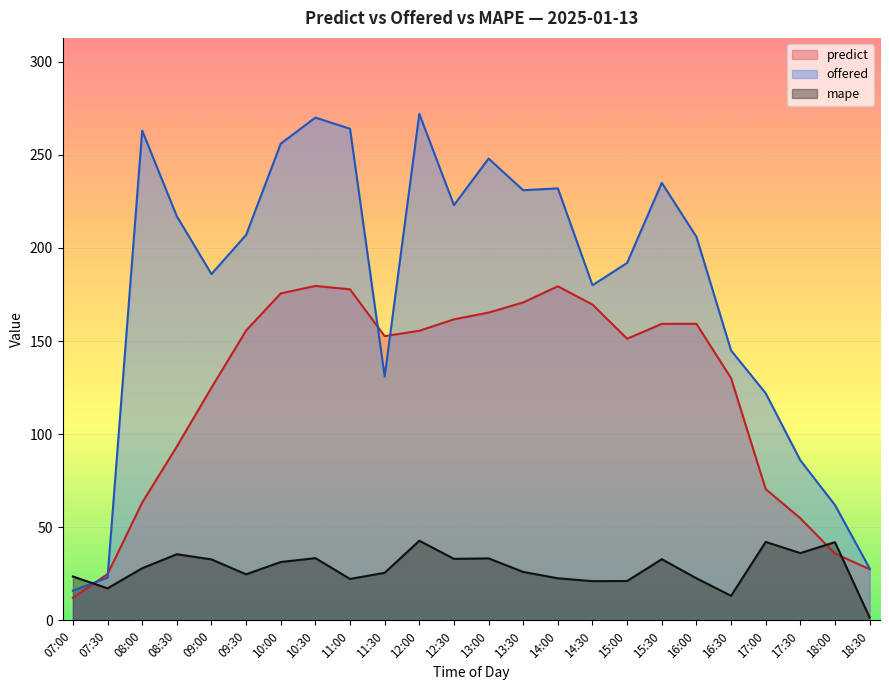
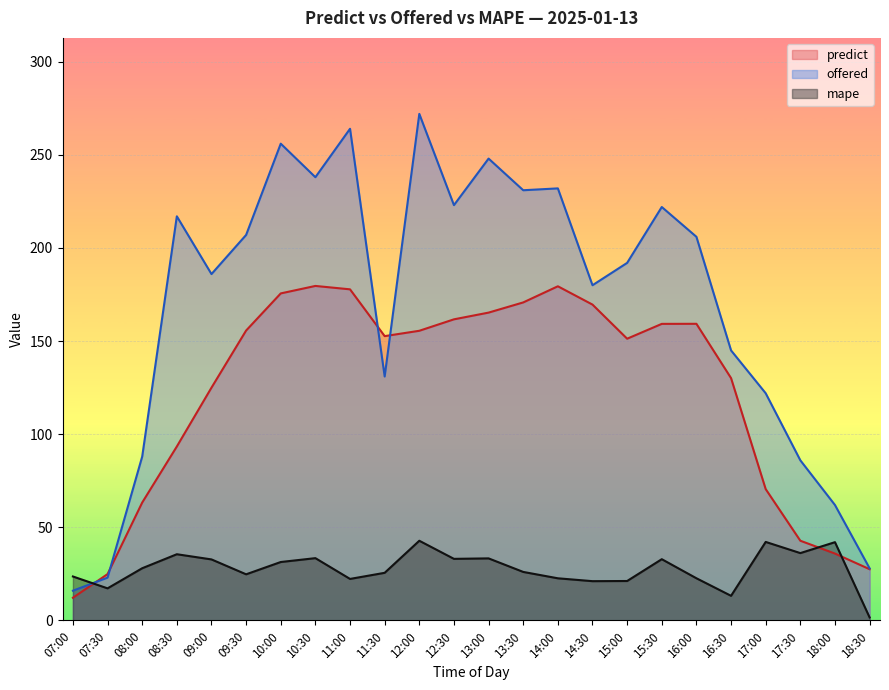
offered, 08:00: 263 -> 88
offered, 10:30: 270 -> 238
offered, 15:30: 235 -> 222
predict, 17:30: 55 -> 43
